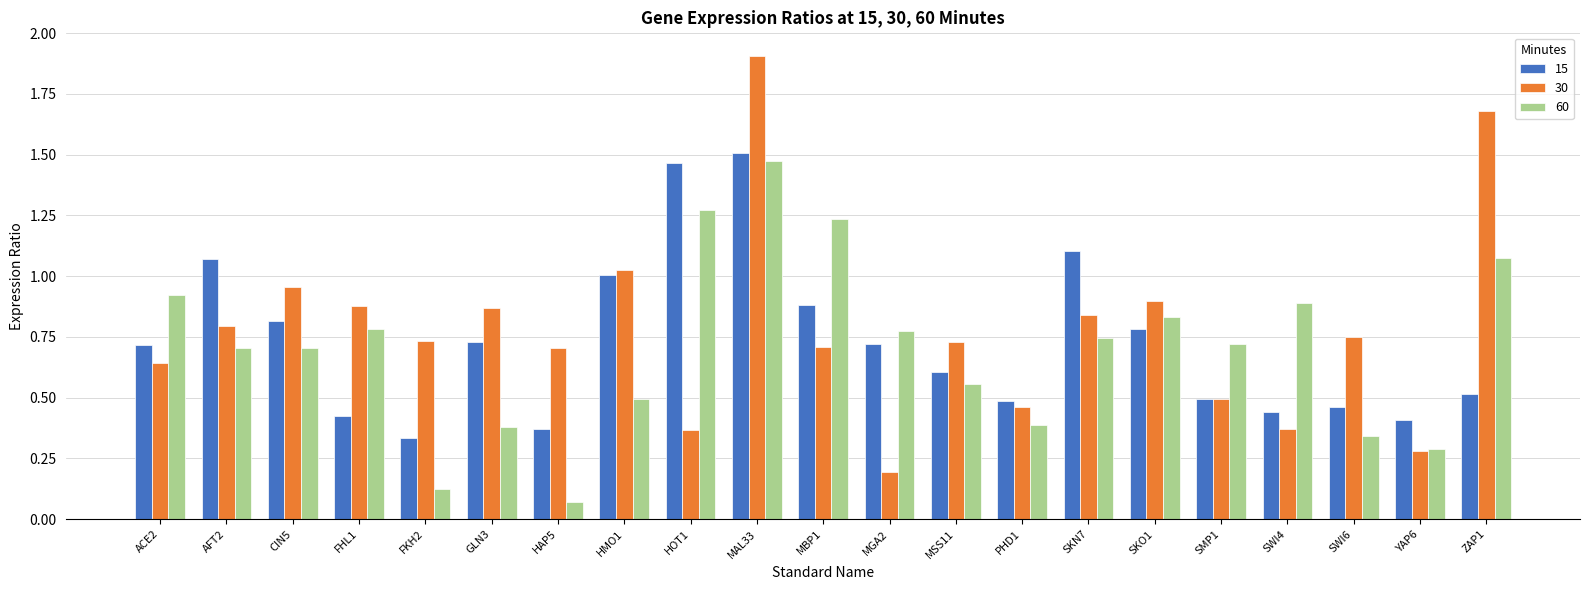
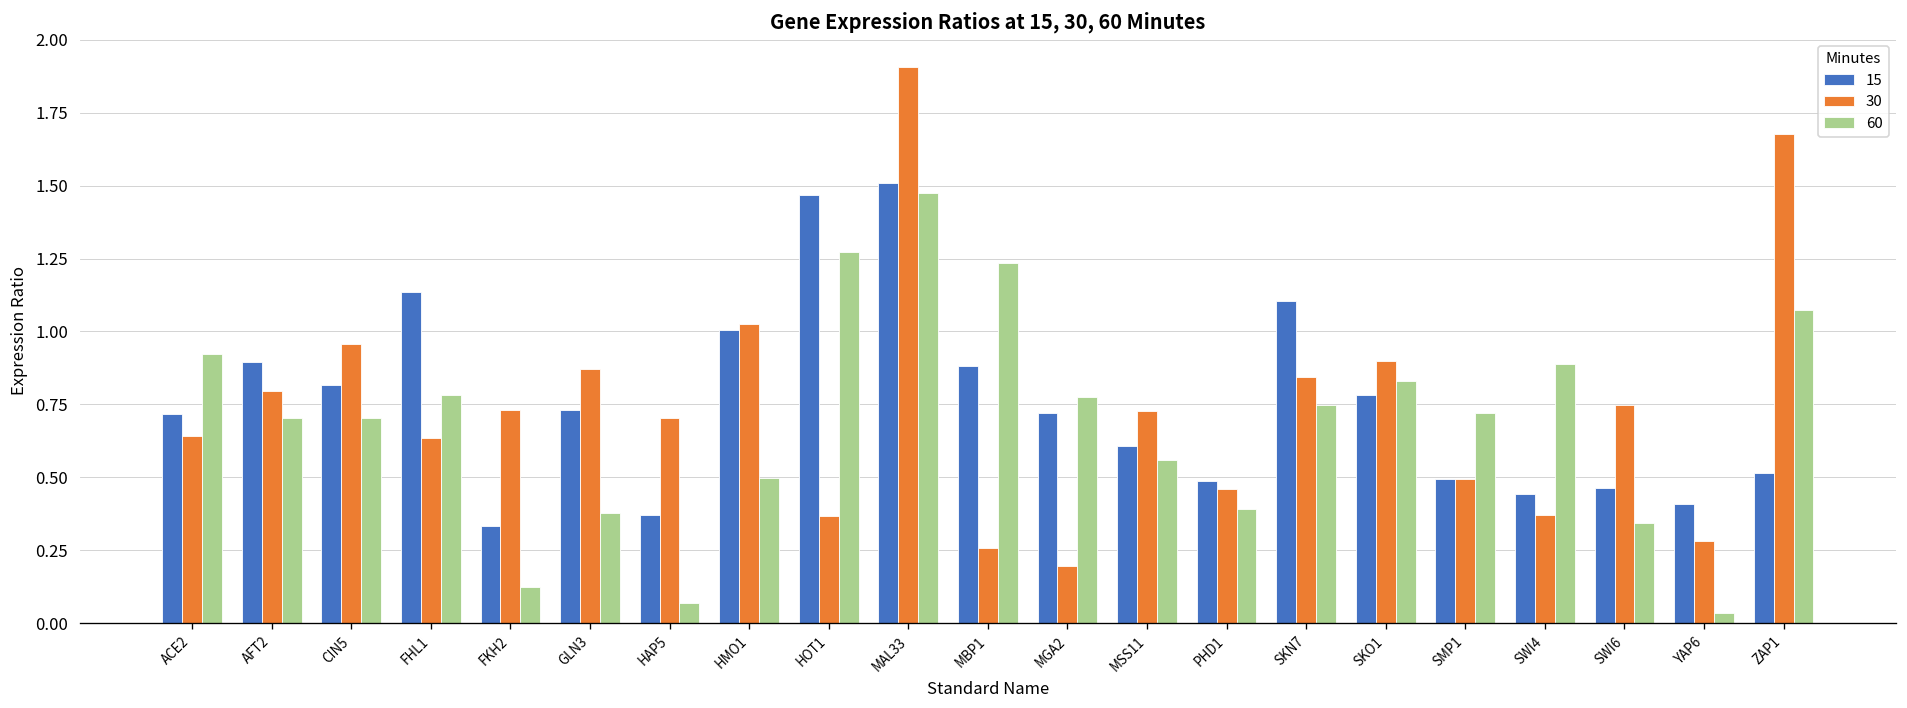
15, AFT2: 1.07 -> 0.89
15, FHL1: 0.43 -> 1.14
30, FHL1: 0.88 -> 0.63
30, MBP1: 0.71 -> 0.26
60, YAP6: 0.29 -> 0.03
